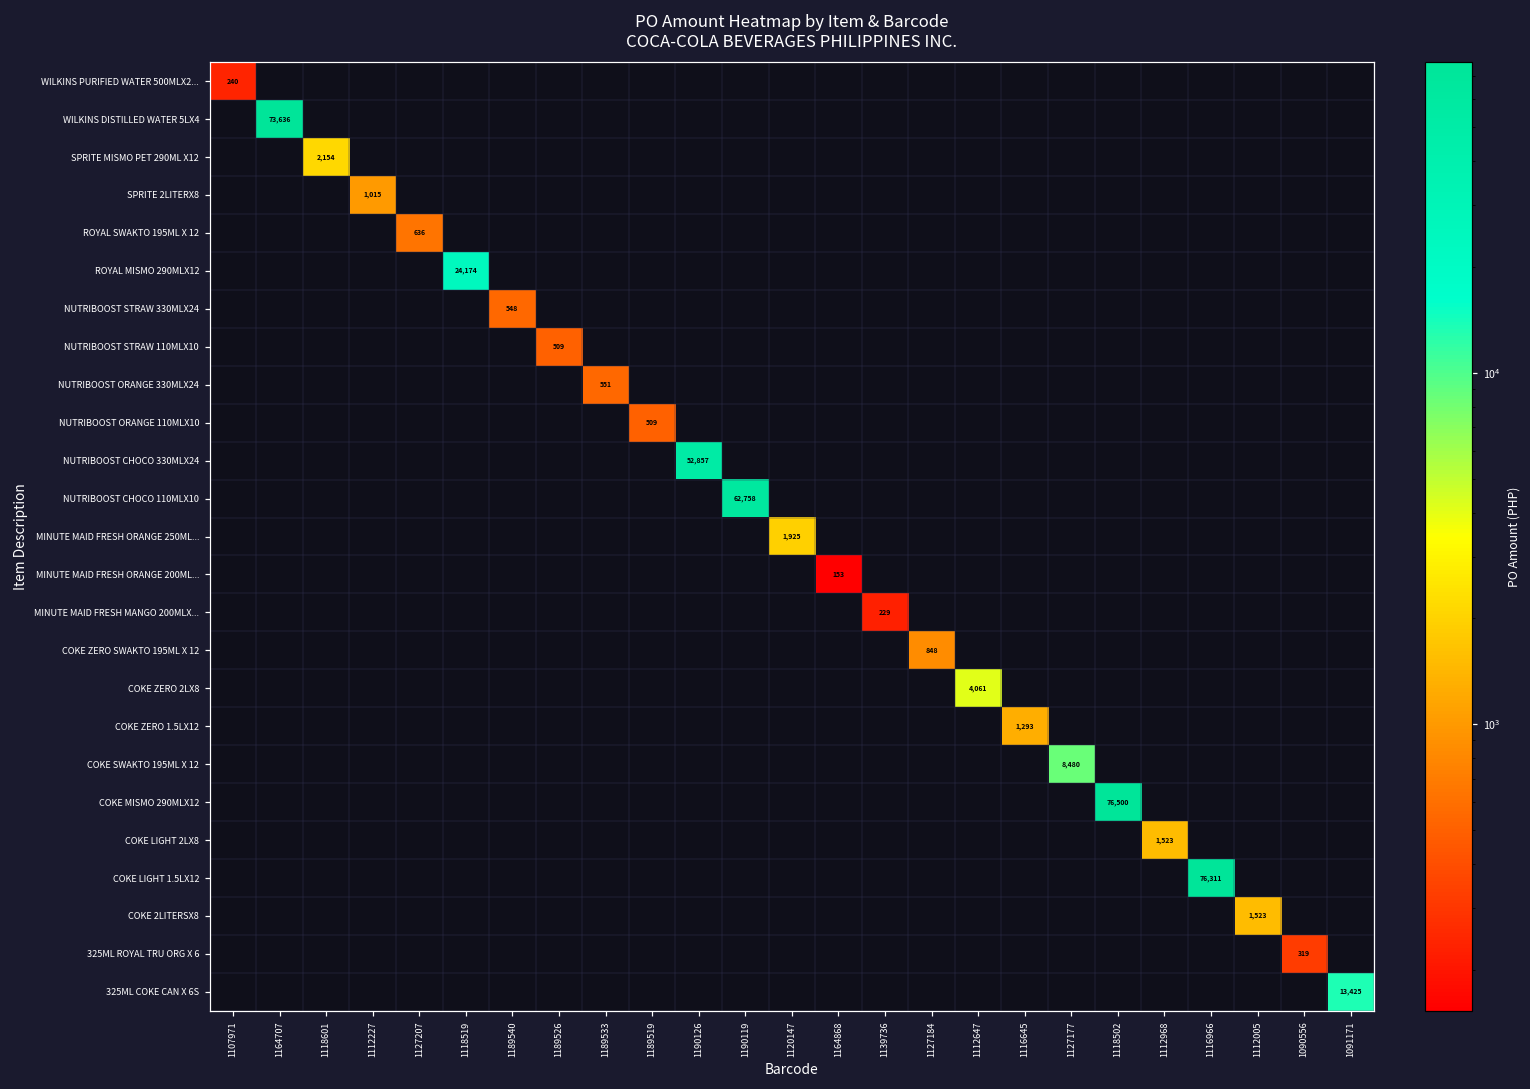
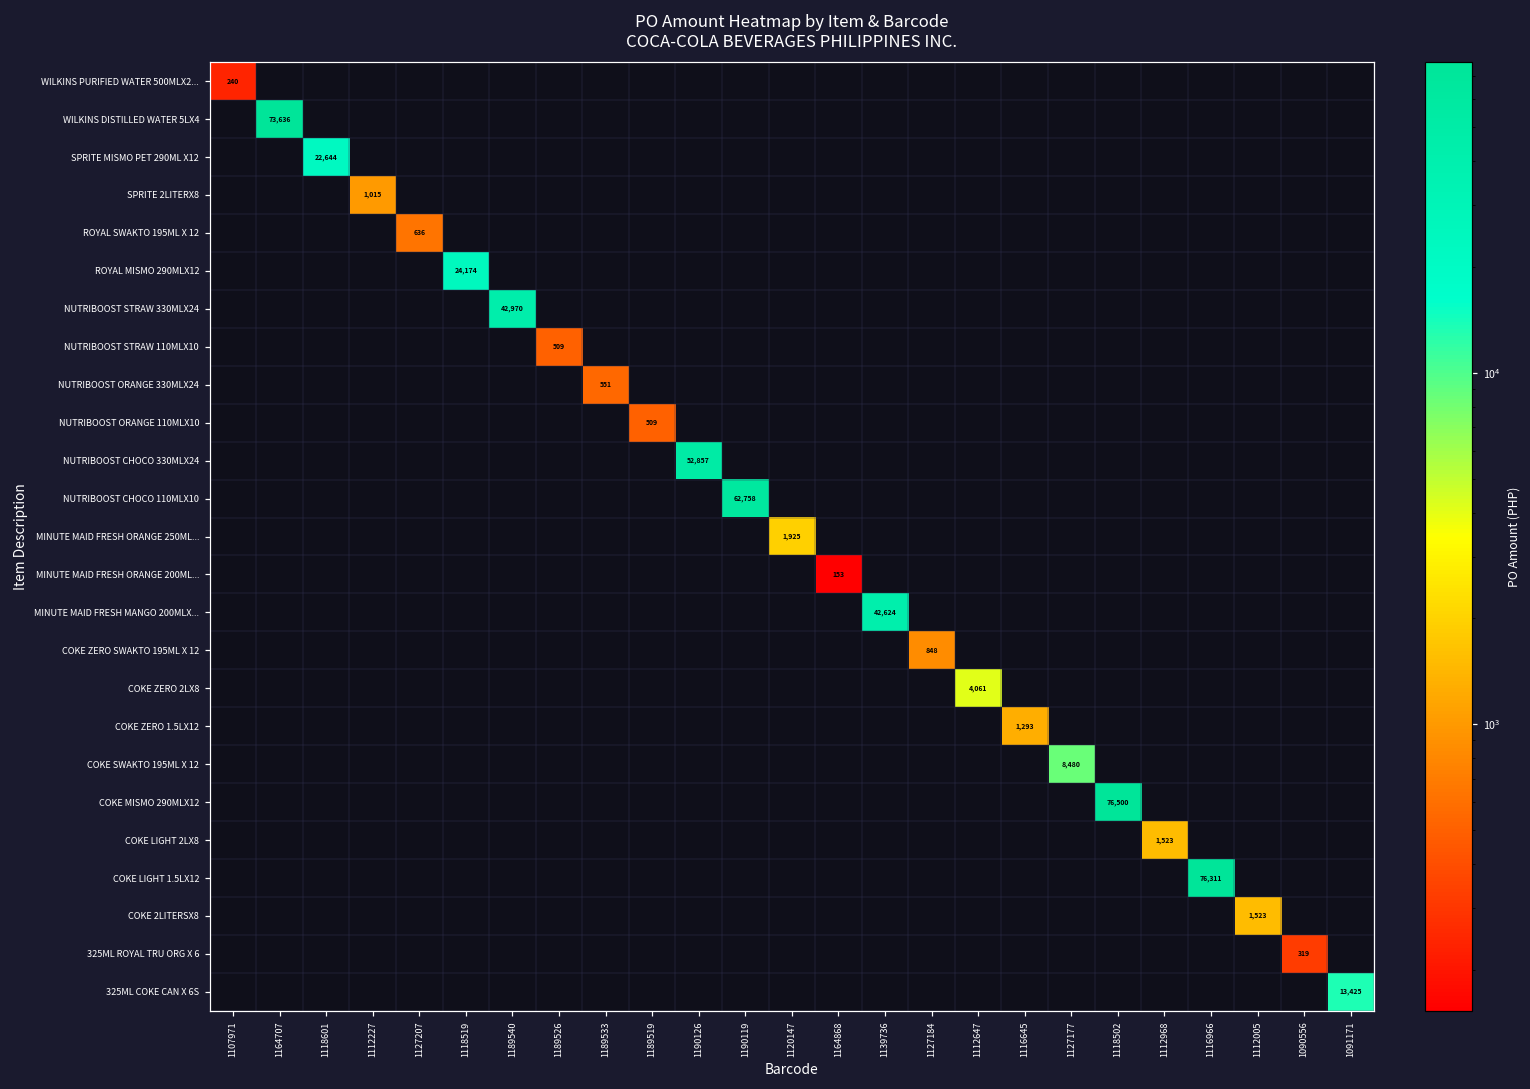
SPRITE MISMO PET 290ML X12, 1118601: 2,154 -> 22,644
NUTRIBOOST STRAW 330MLX24, 1189540: 548 -> 42,970
MINUTE MAID FRESH MANGO 200MLX..., 1139736: 229 -> 42,624
